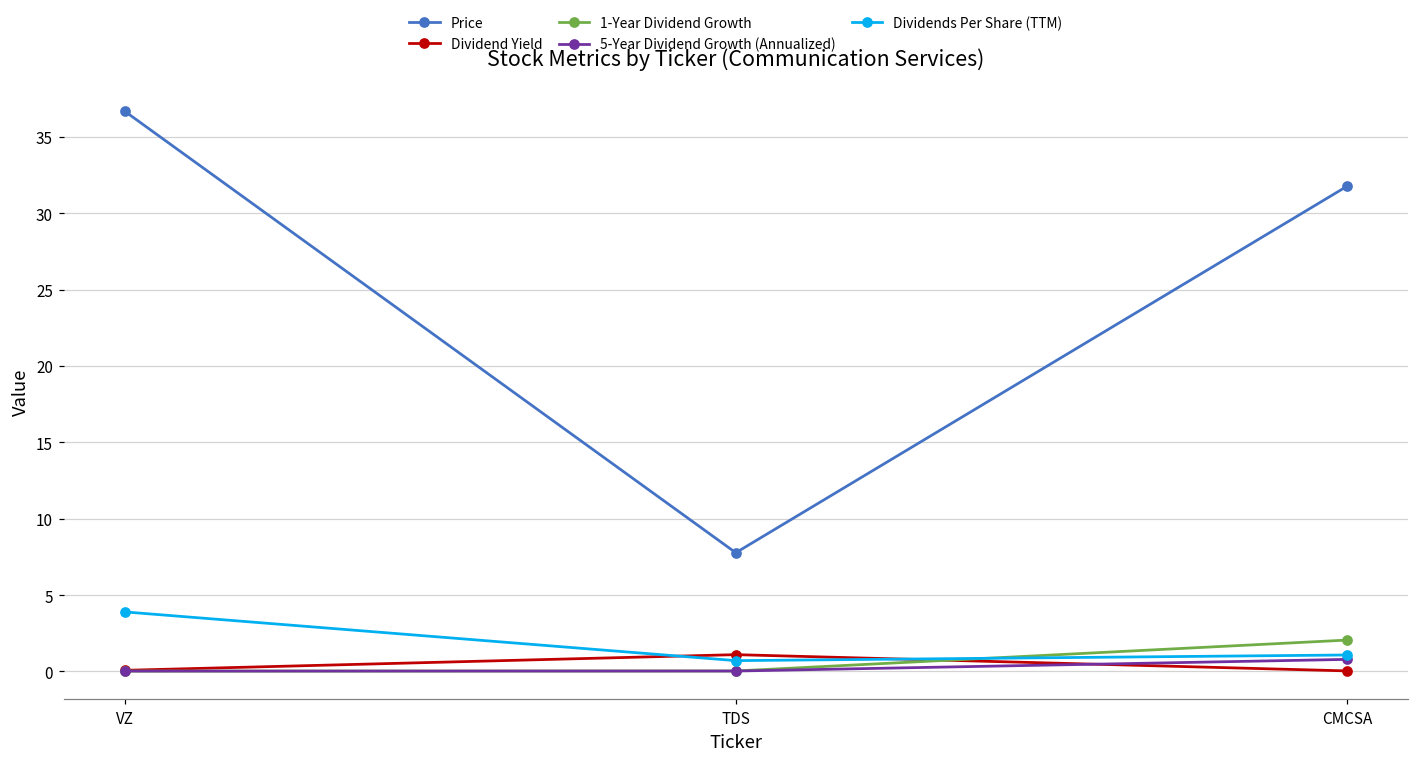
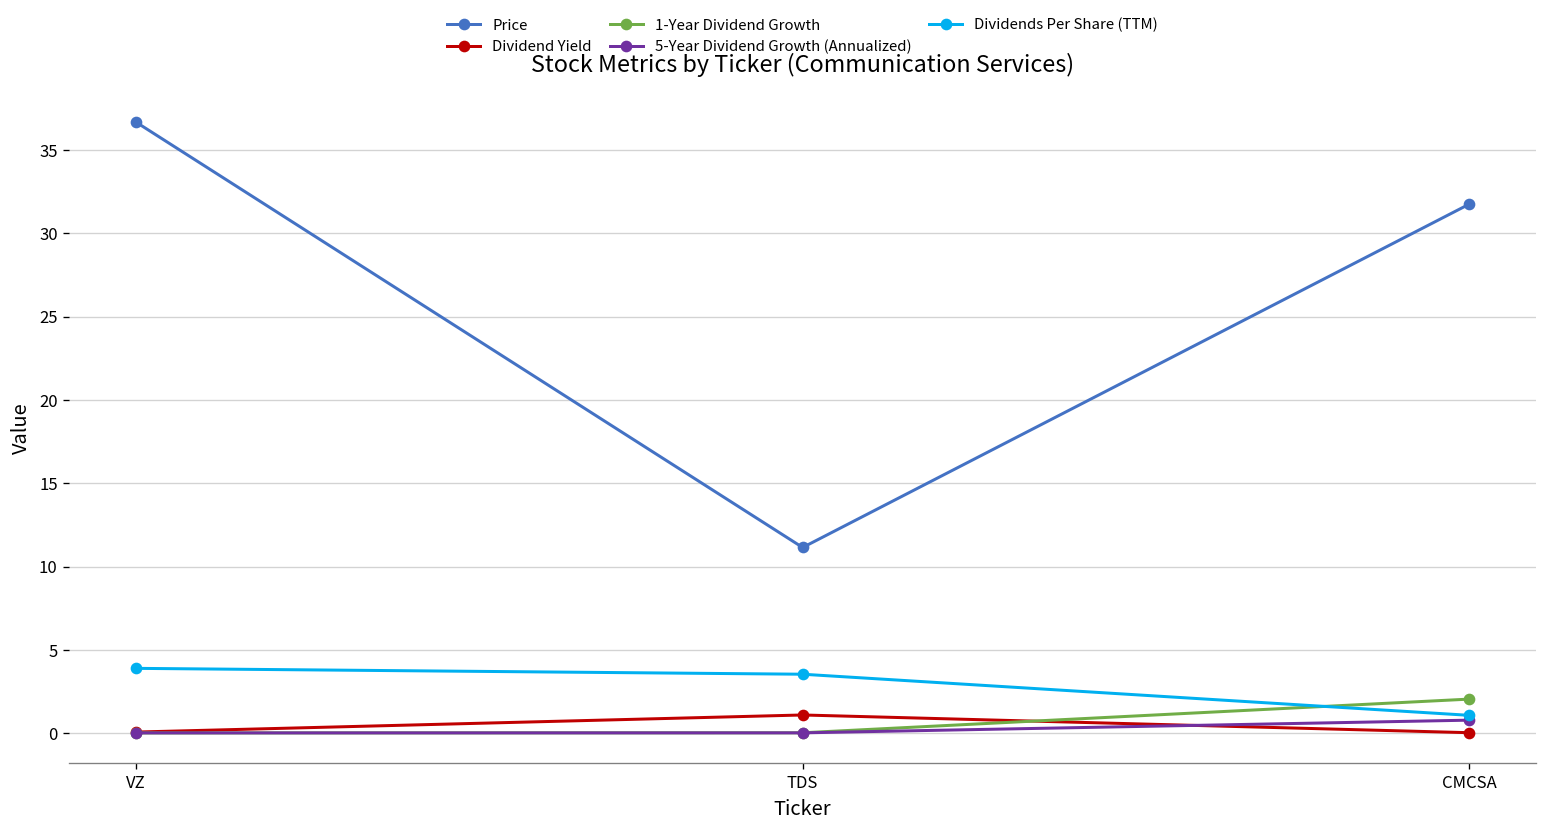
Price, TDS: 7.8 -> 11.2
Dividends Per Share (TTM), TDS: 0.7 -> 3.5
